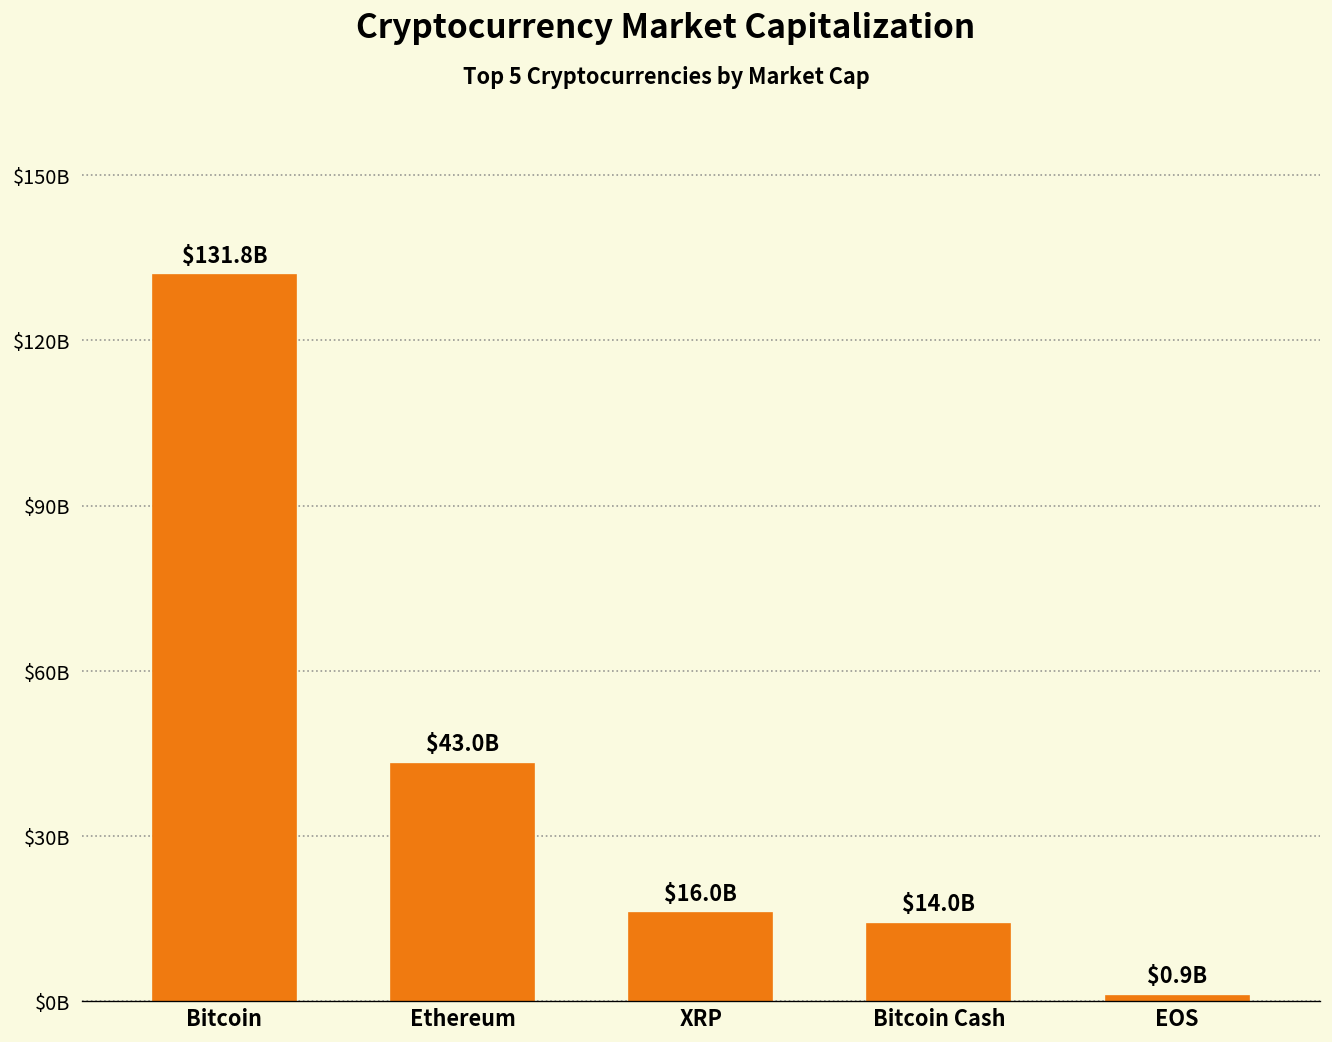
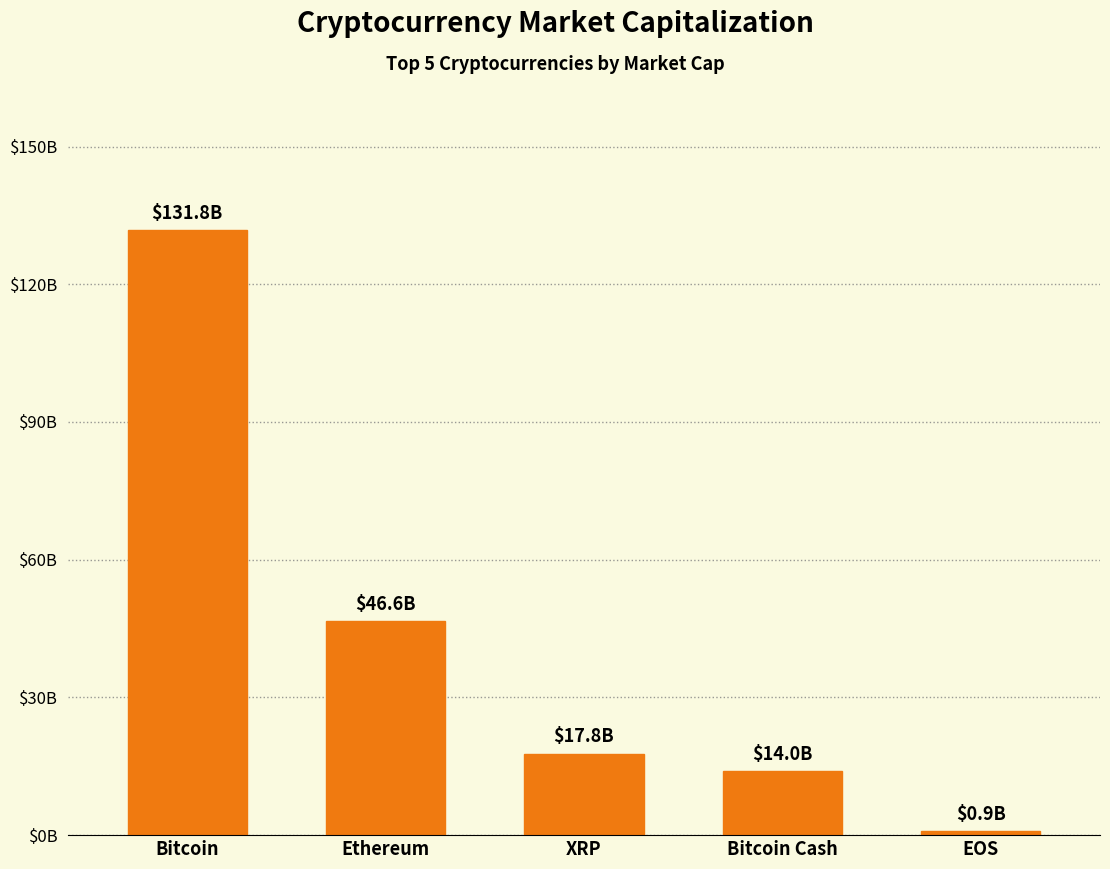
Ethereum: $43.0B -> $46.6B
XRP: $16.0B -> $17.8B
